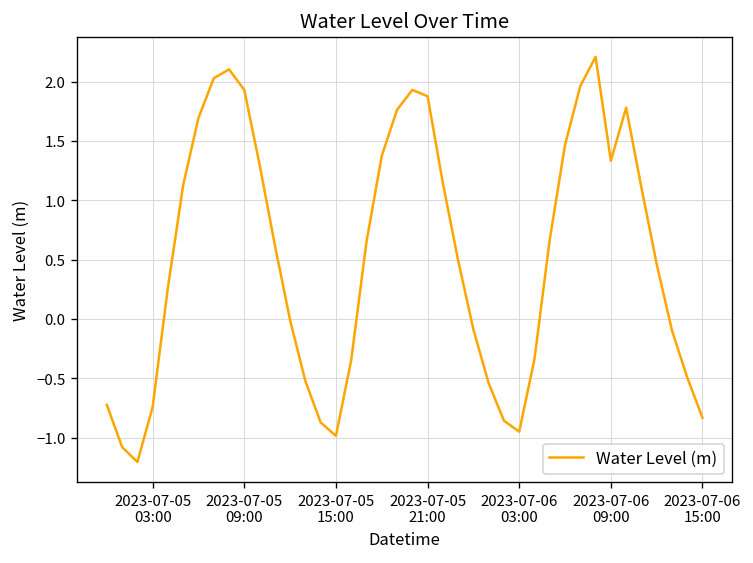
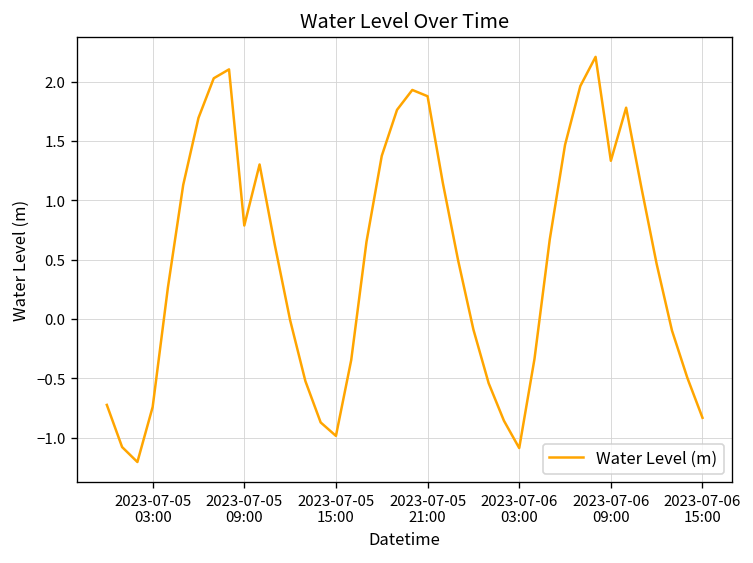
2023-07-05 09:00: 1.9 -> 0.8
2023-07-06 03:00: -1.0 -> -1.1
